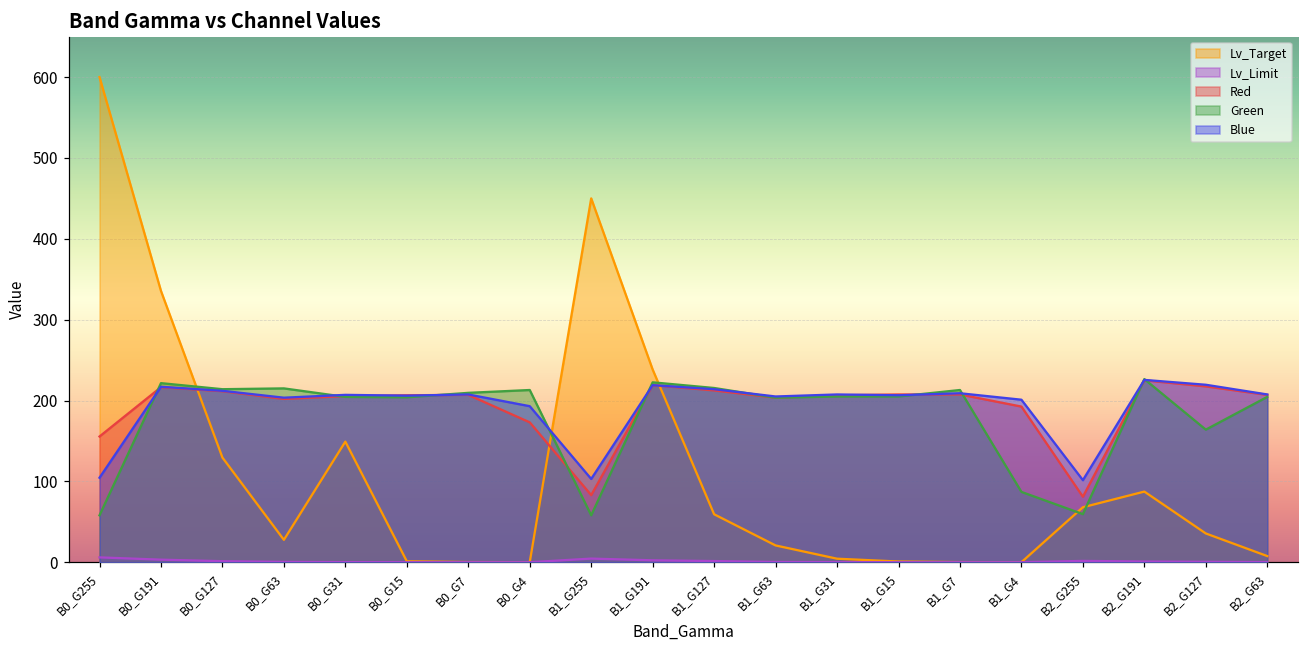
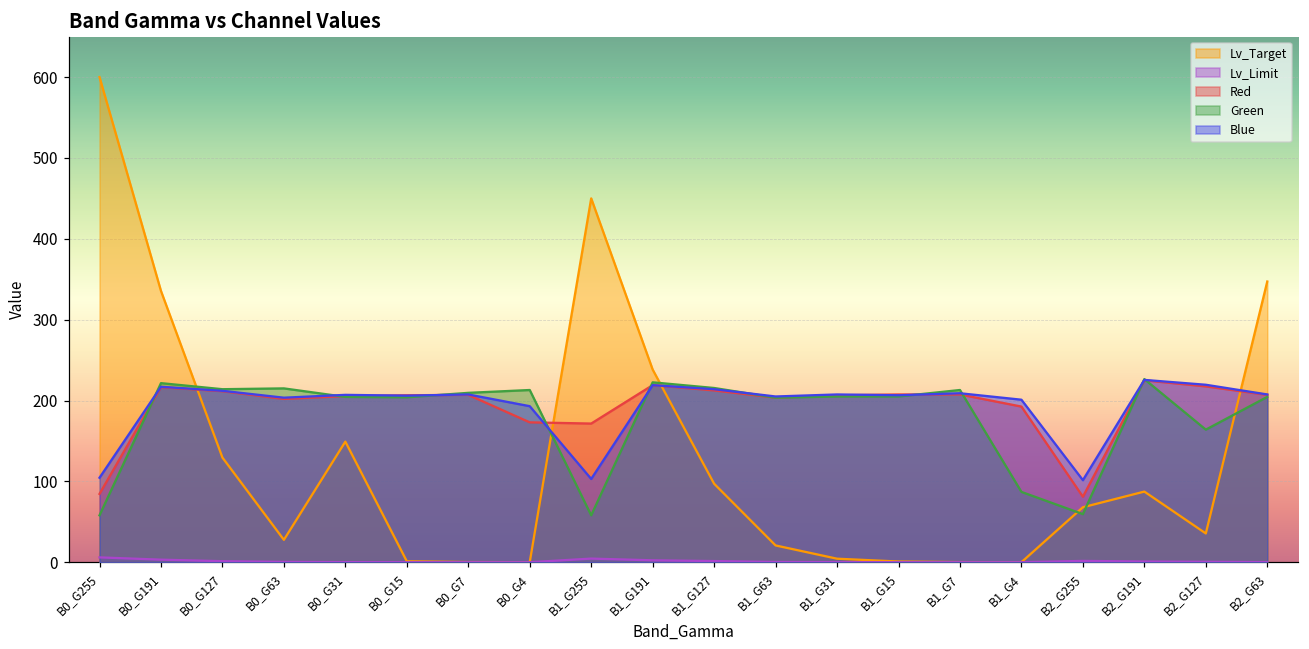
Red, B0_G255: 160 -> 80
Red, B1_G255: 80 -> 170
Lv_Target, B1_G127: 60 -> 100
Lv_Target, B2_G63: 10 -> 350
